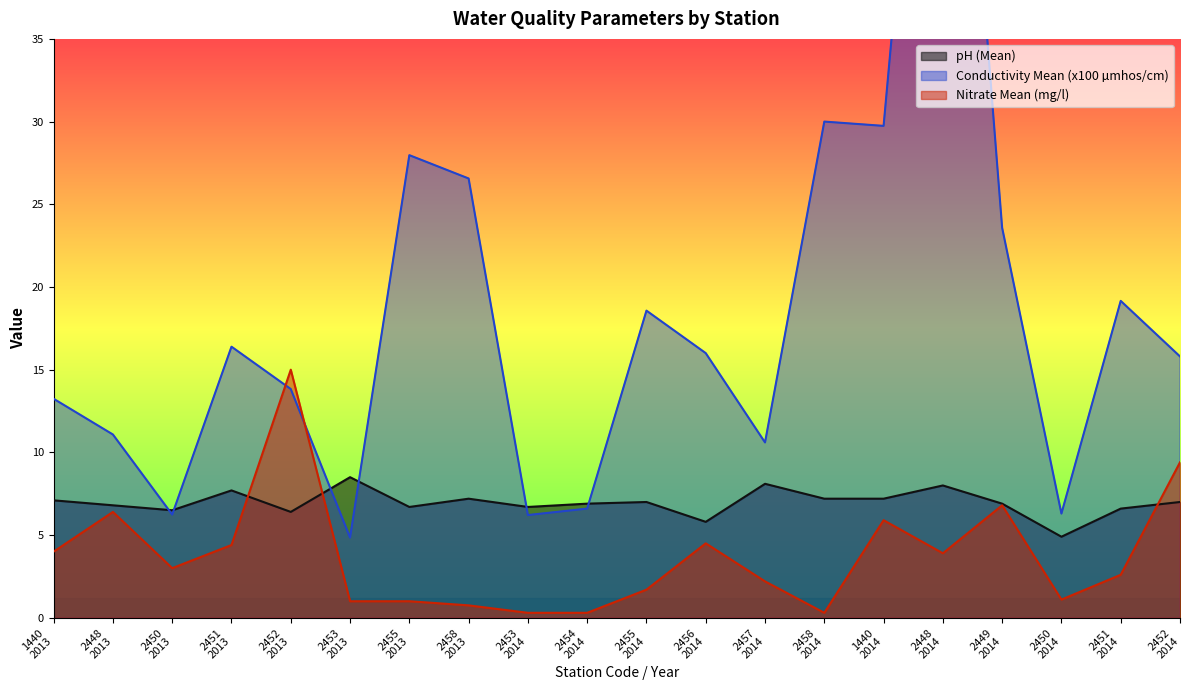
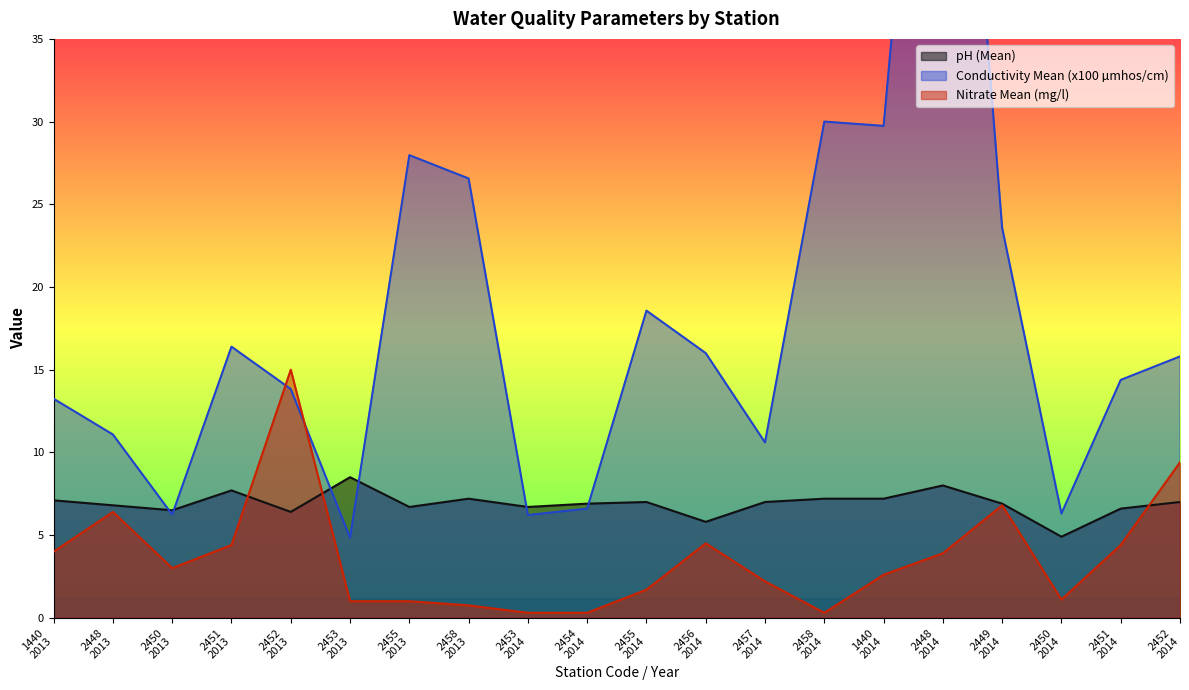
pH (Mean), 2457 2014: 8.1 -> 7.0
Nitrate Mean (mg/l), 1440 2014: 5.9 -> 2.6
Conductivity Mean (x100 µmhos/cm), 2451 2014: 19.2 -> 14.4
Nitrate Mean (mg/l), 2451 2014: 2.6 -> 4.4
